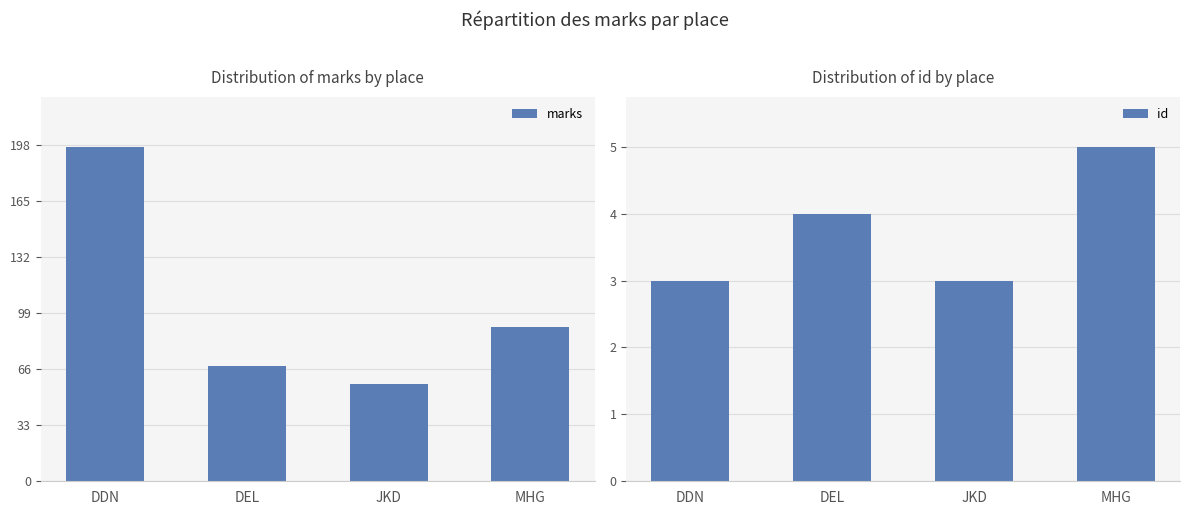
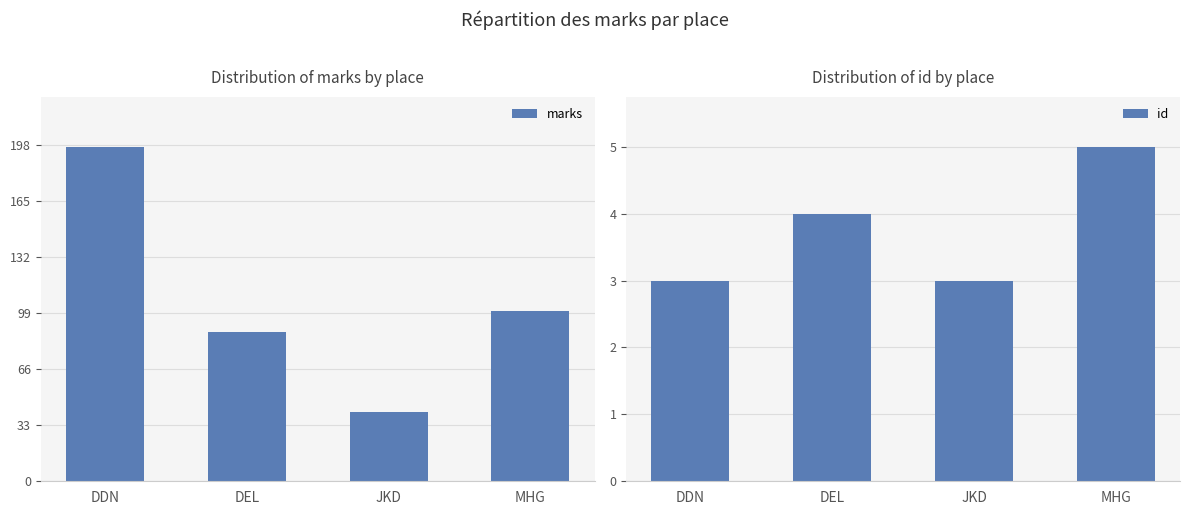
Distribution of marks by place, DEL: 68 -> 88
Distribution of marks by place, JKD: 57 -> 41
Distribution of marks by place, MHG: 91 -> 100
